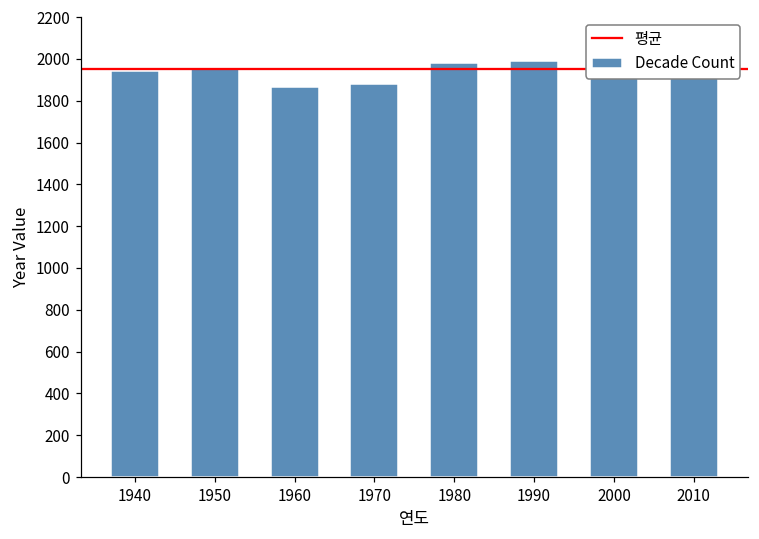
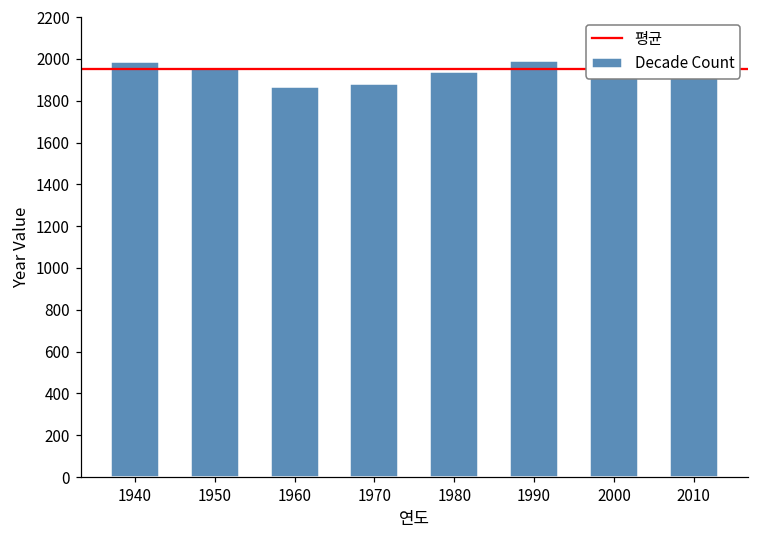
1940: 1940 -> 1980
1980: 1980 -> 1940
